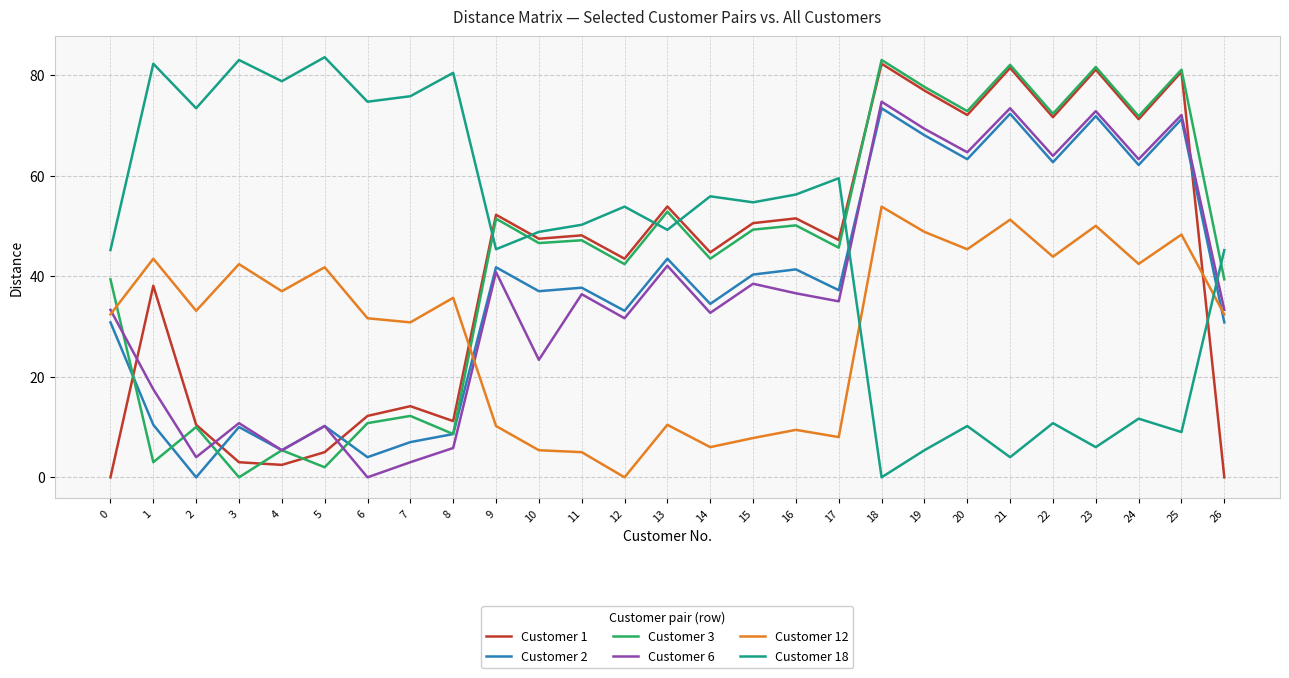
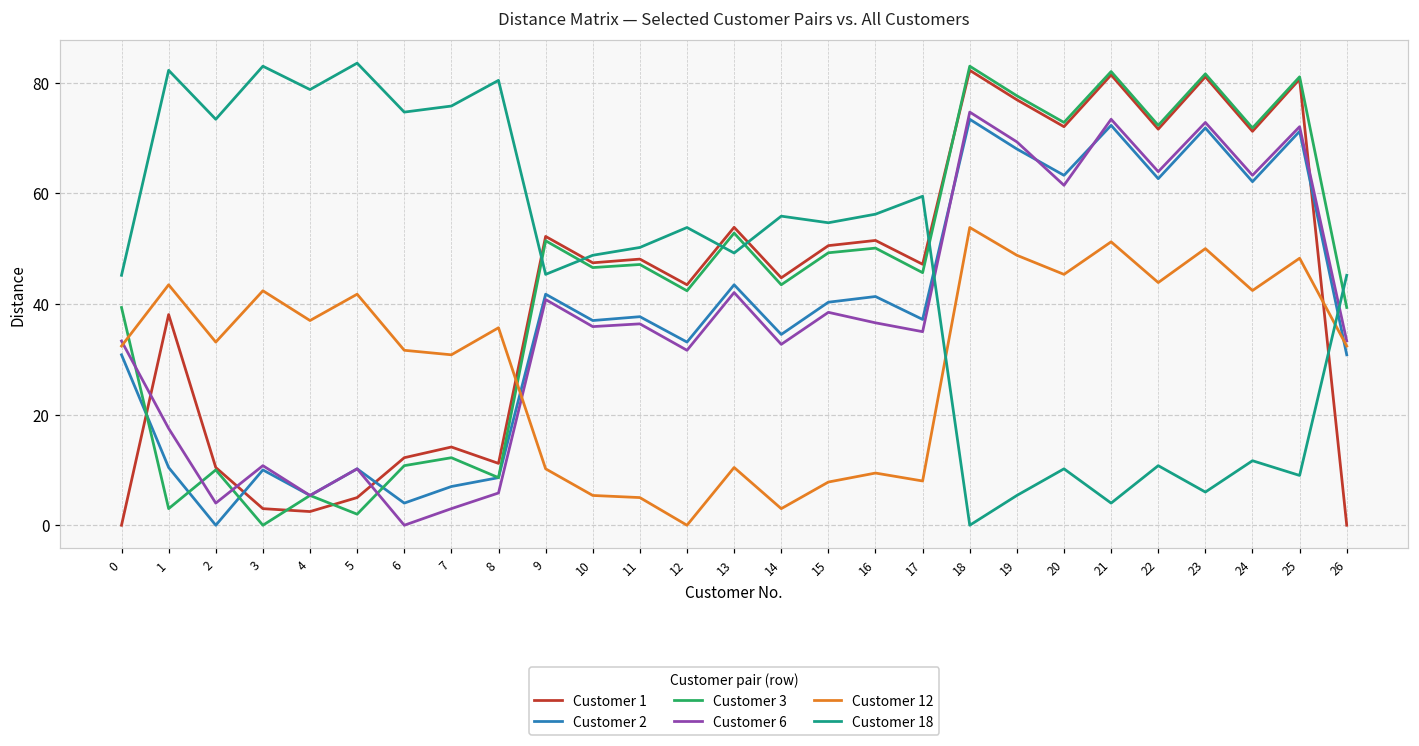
Customer 6, 10: 23 -> 36
Customer 12, 14: 6 -> 3
Customer 6, 20: 65 -> 61
